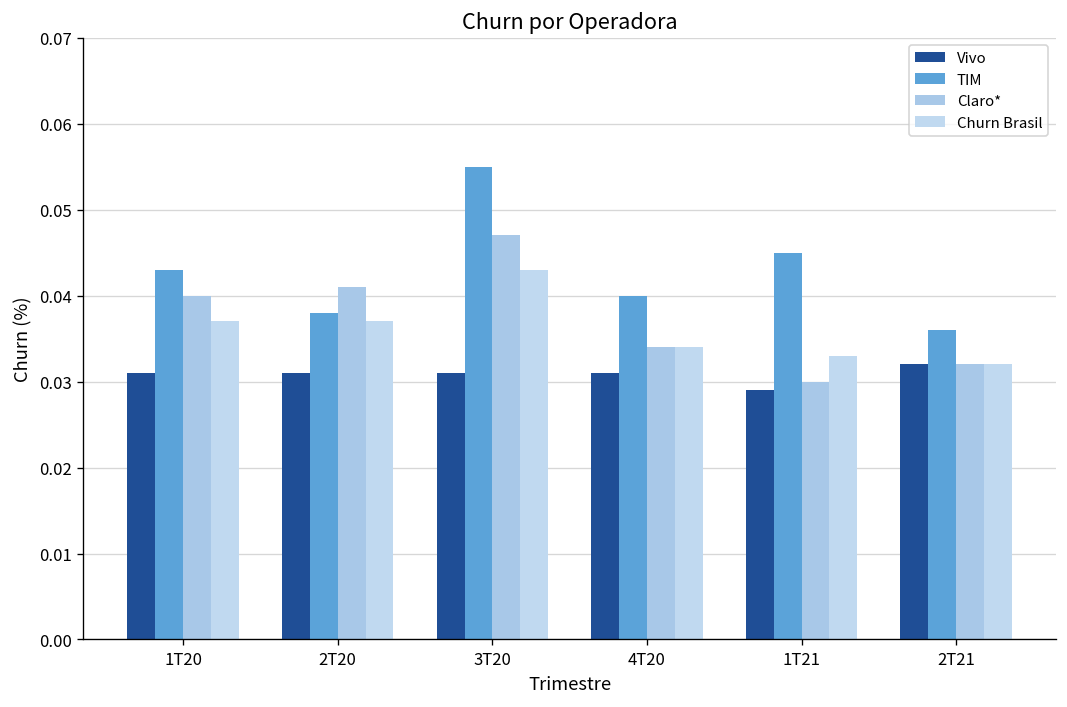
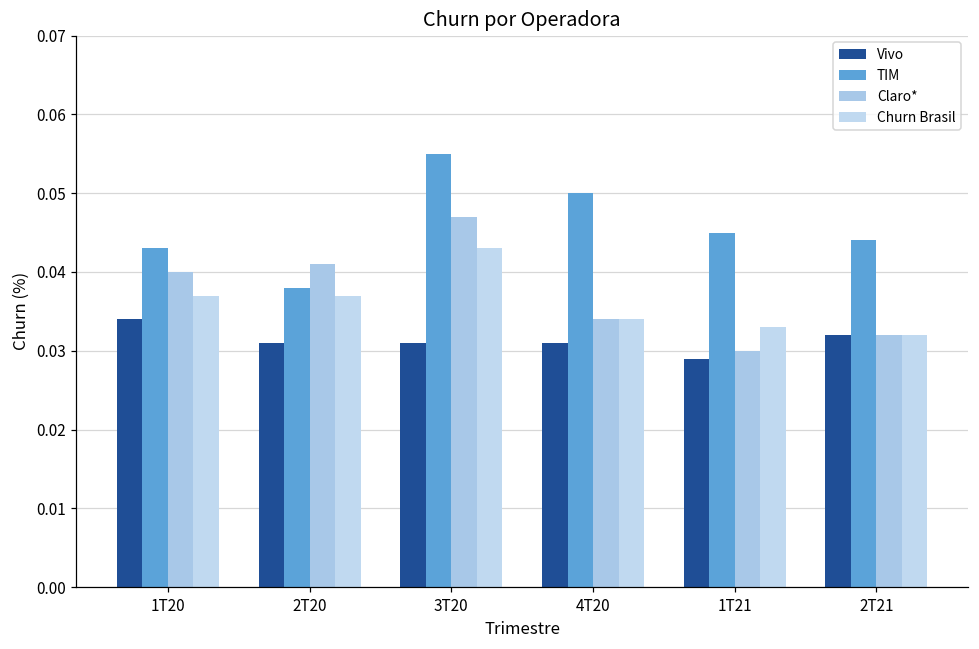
Vivo, 1T20: 0.031 -> 0.034
TIM, 4T20: 0.04 -> 0.05
TIM, 2T21: 0.036 -> 0.044
